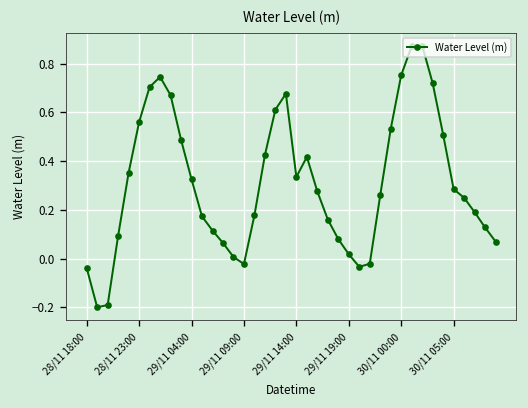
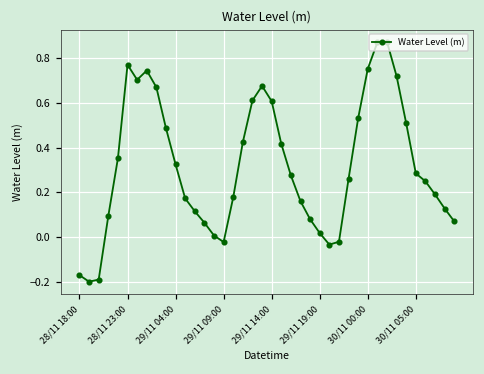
28/11 18:00: -0.04 -> -0.17
28/11 23:00: 0.56 -> 0.77
29/11 14:00: 0.33 -> 0.61
